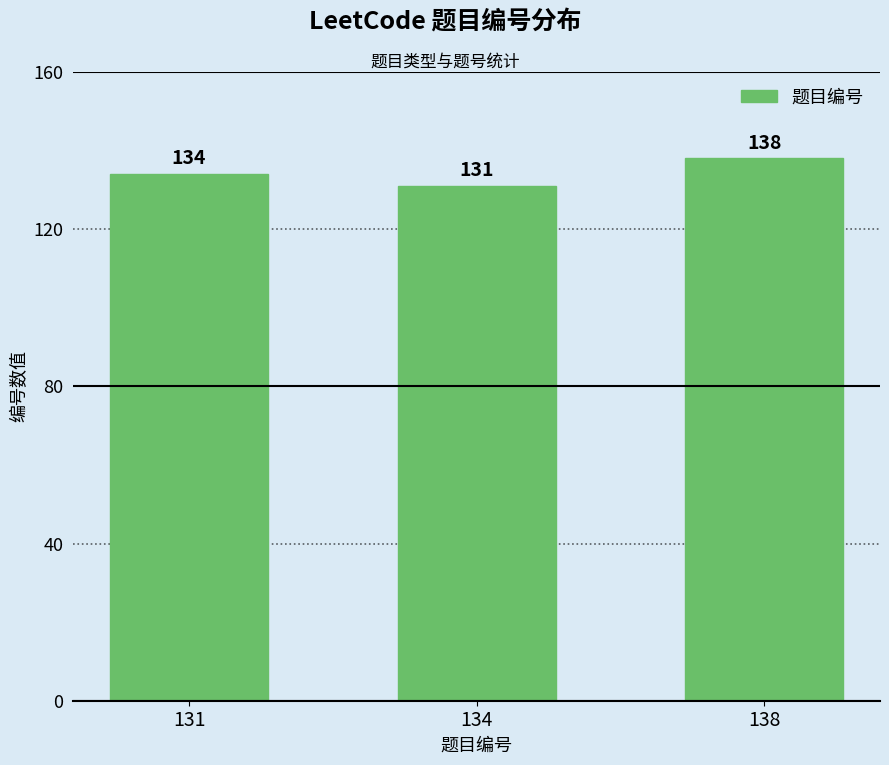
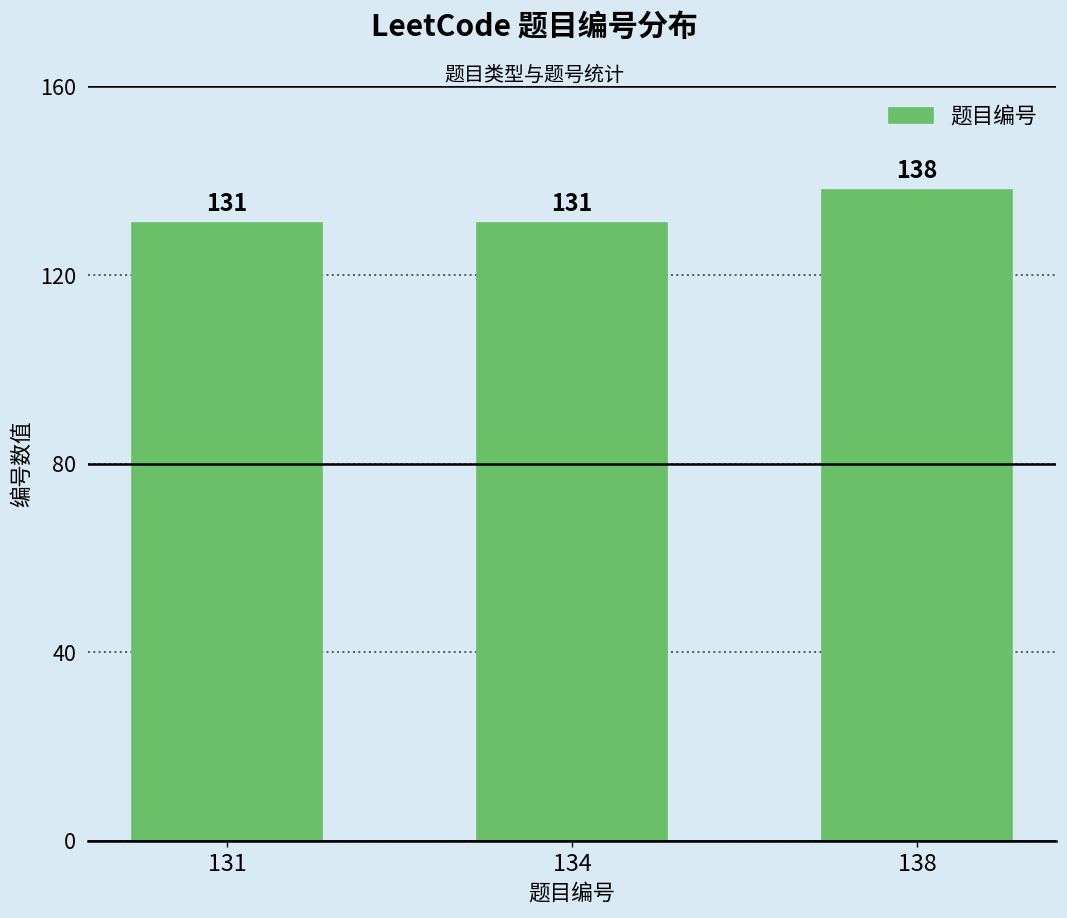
131: 134 -> 131
